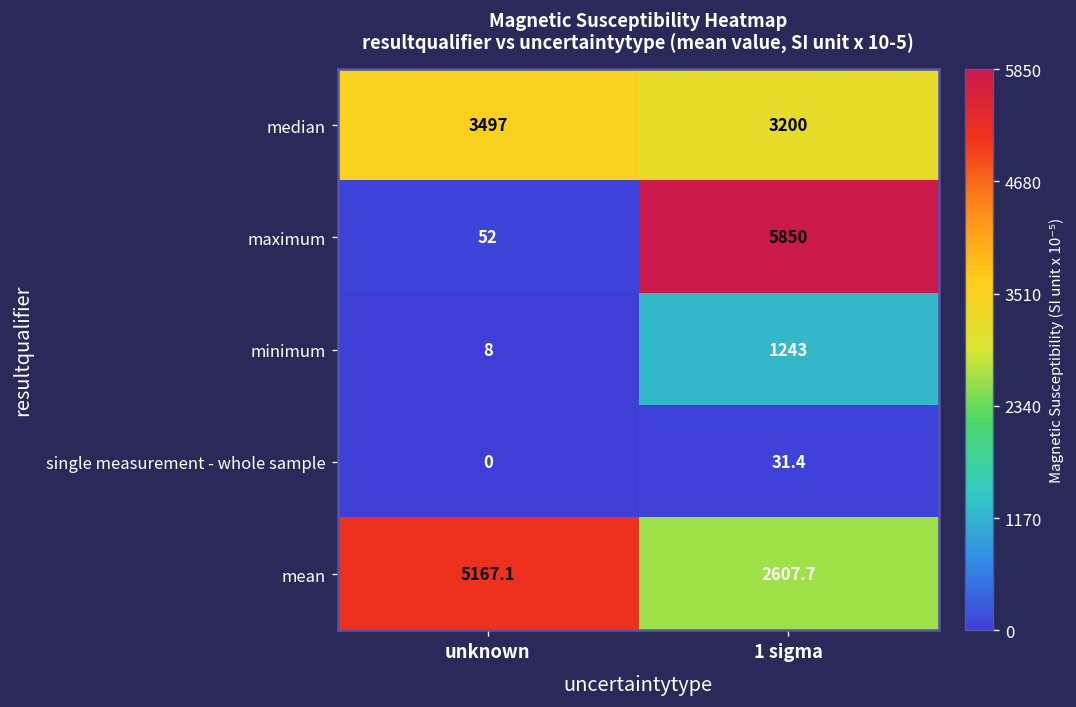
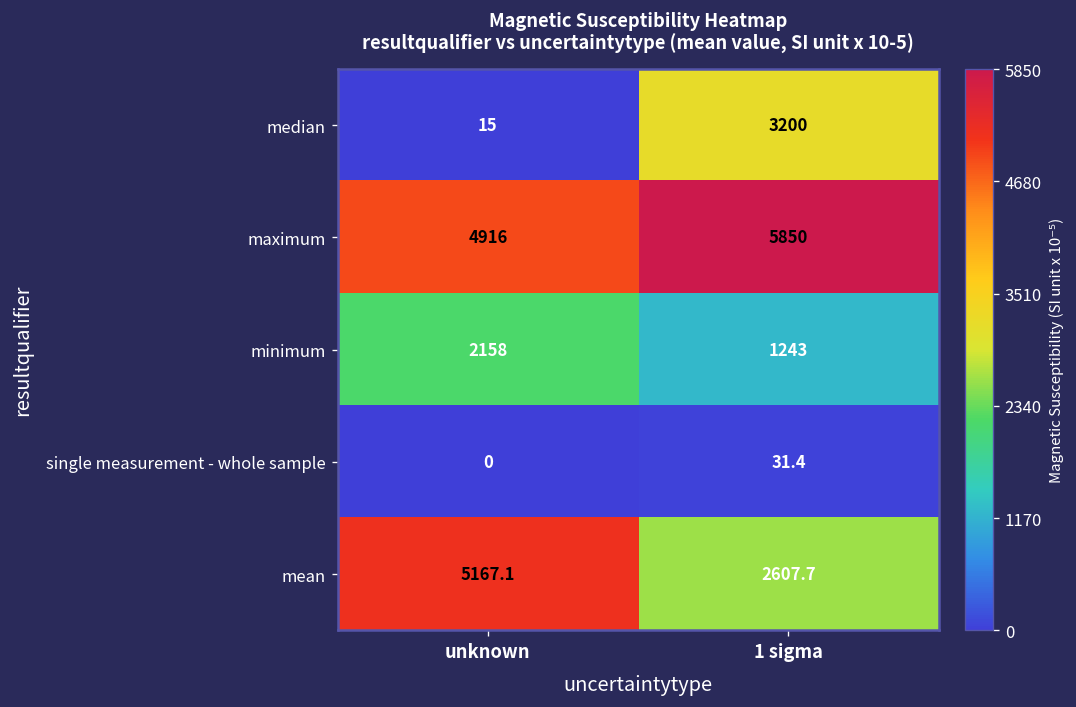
median, unknown: 3497 -> 15
maximum, unknown: 52 -> 4916
minimum, unknown: 8 -> 2158
